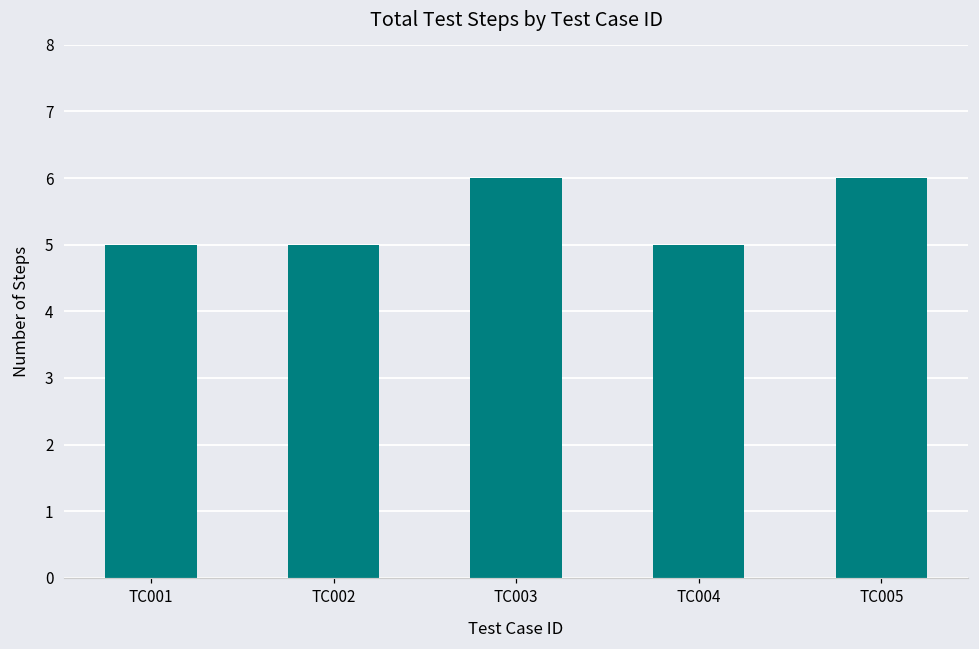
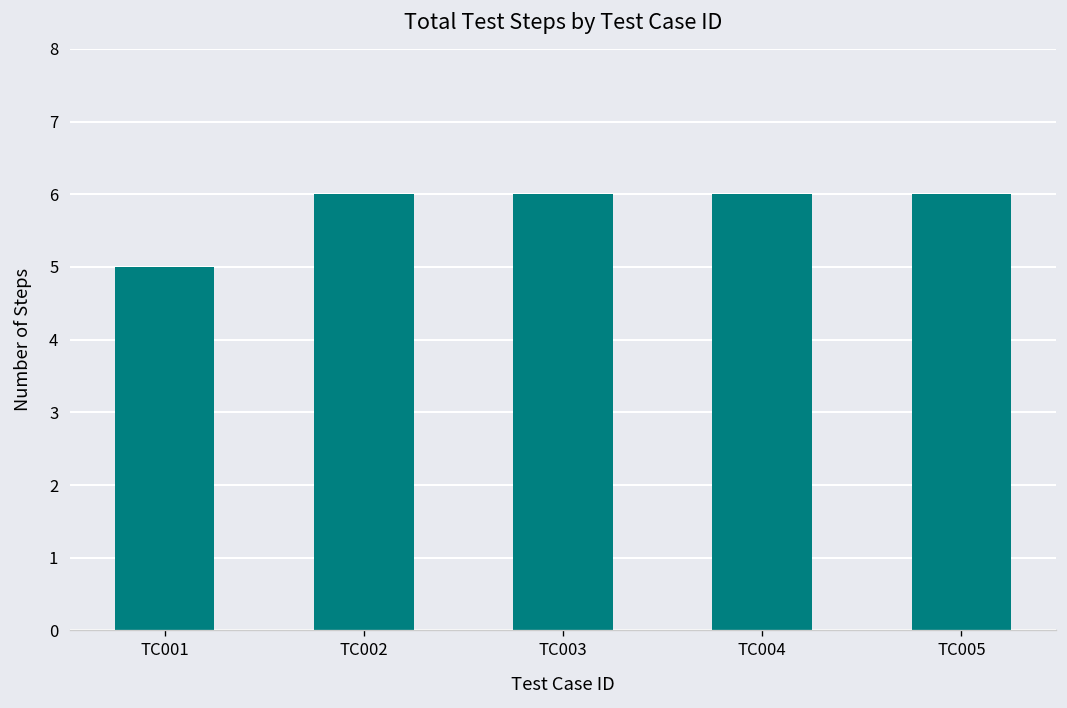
TC002: 5 -> 6
TC004: 5 -> 6
